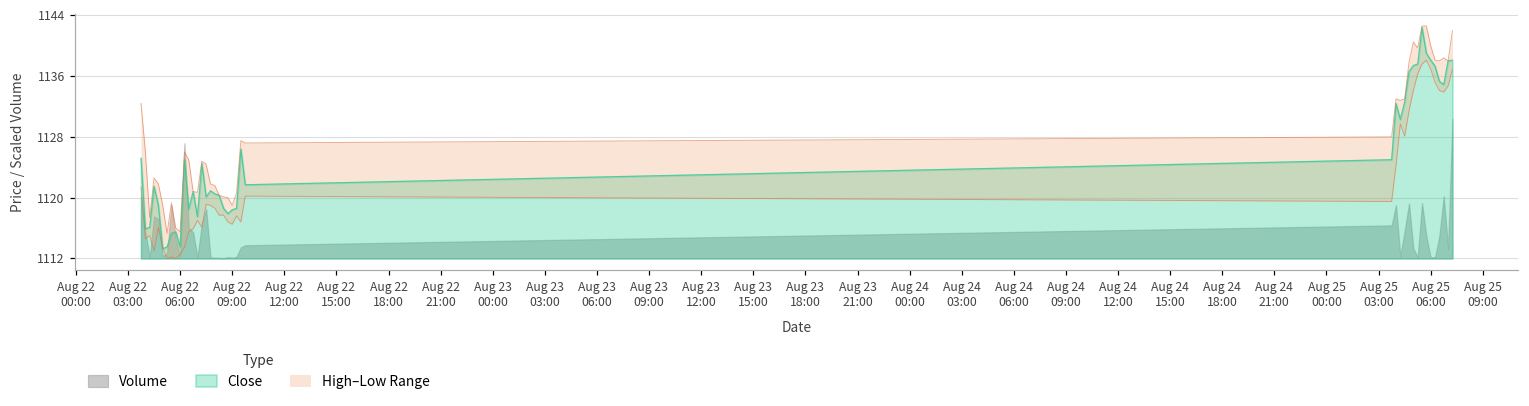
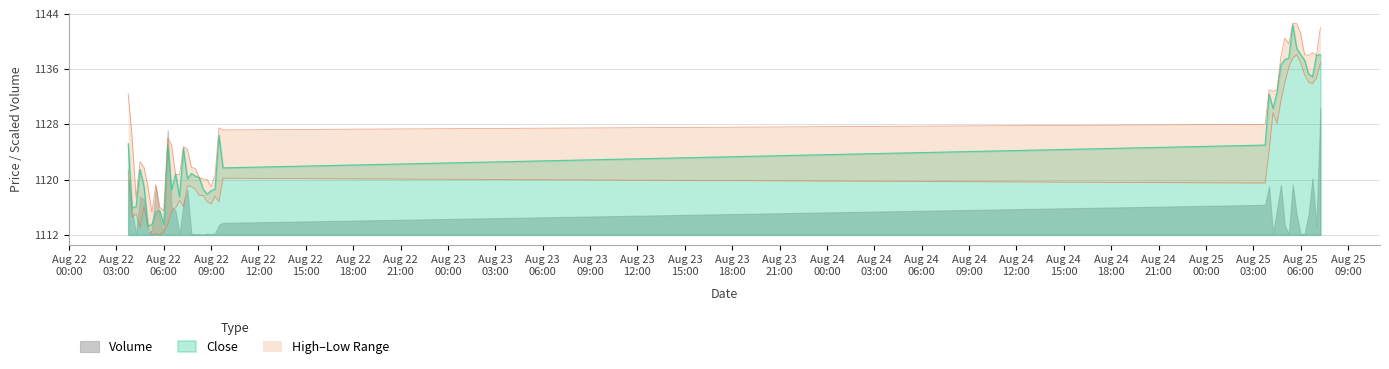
High–Low Range, Aug 25 06:00: 1140 -> 1141
